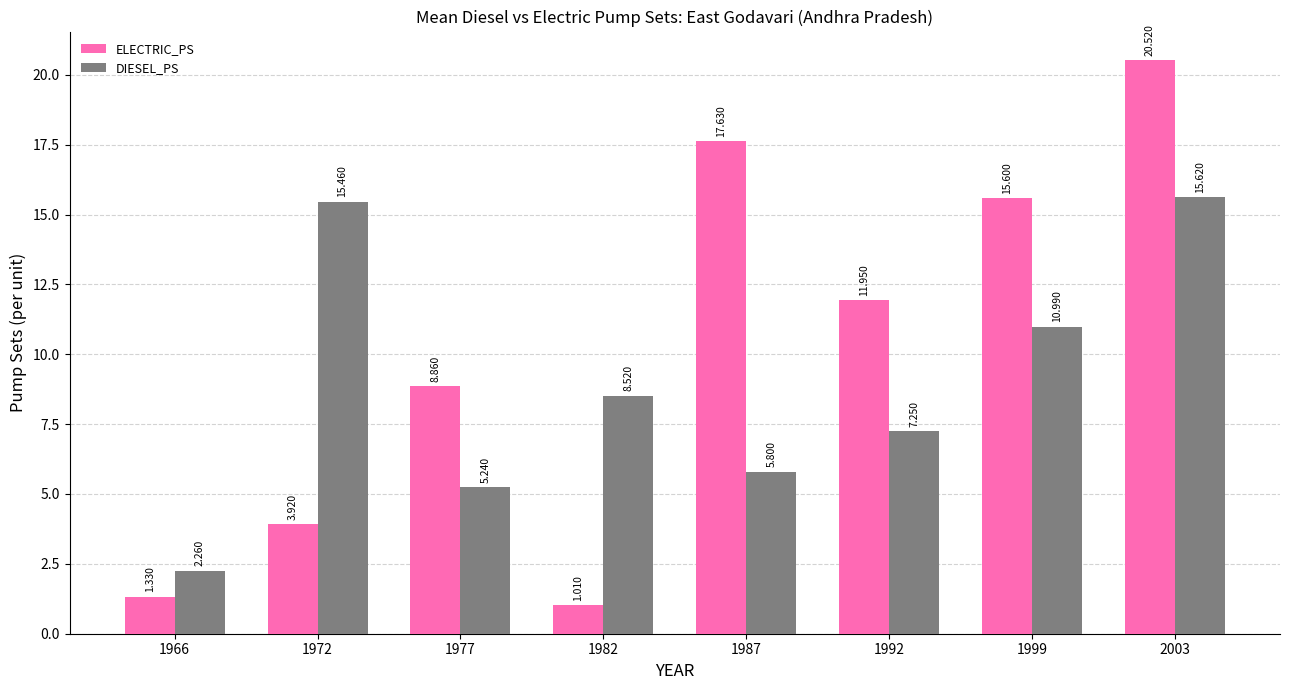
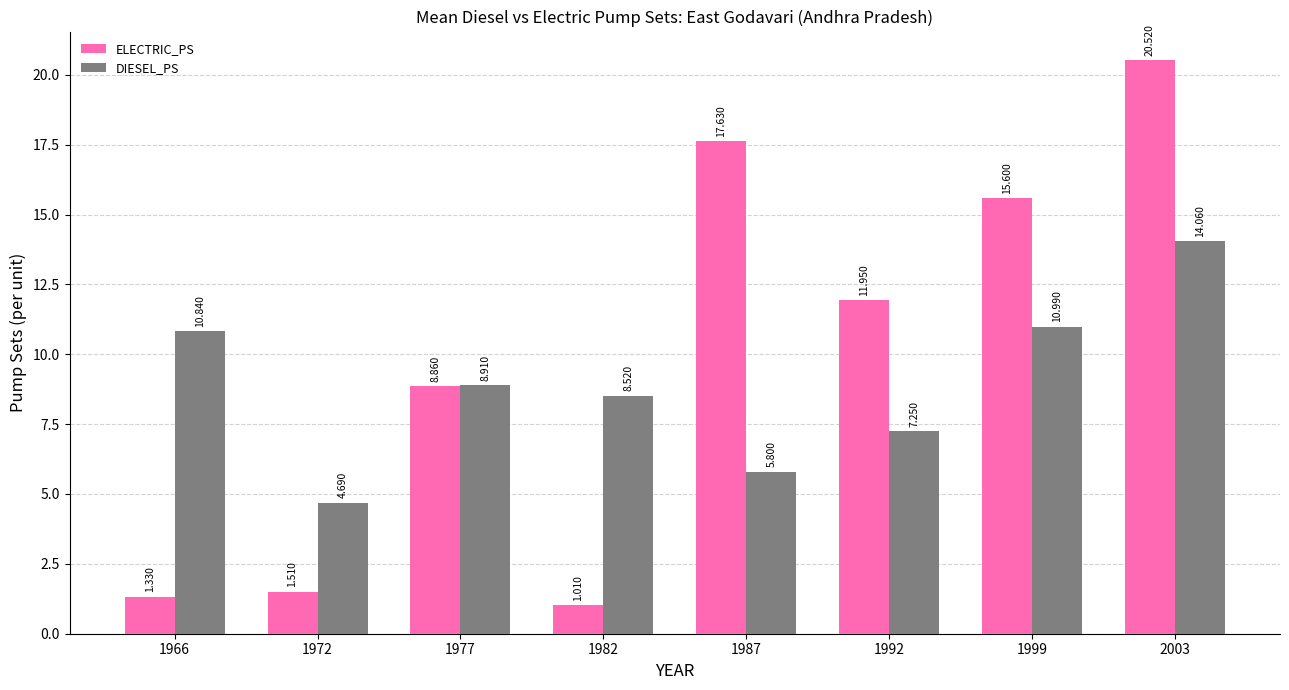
DIESEL_PS, 1966: 2.260 -> 10.840
ELECTRIC_PS, 1972: 3.920 -> 1.510
DIESEL_PS, 1972: 15.460 -> 4.690
DIESEL_PS, 1977: 5.240 -> 8.910
DIESEL_PS, 2003: 15.620 -> 14.060
